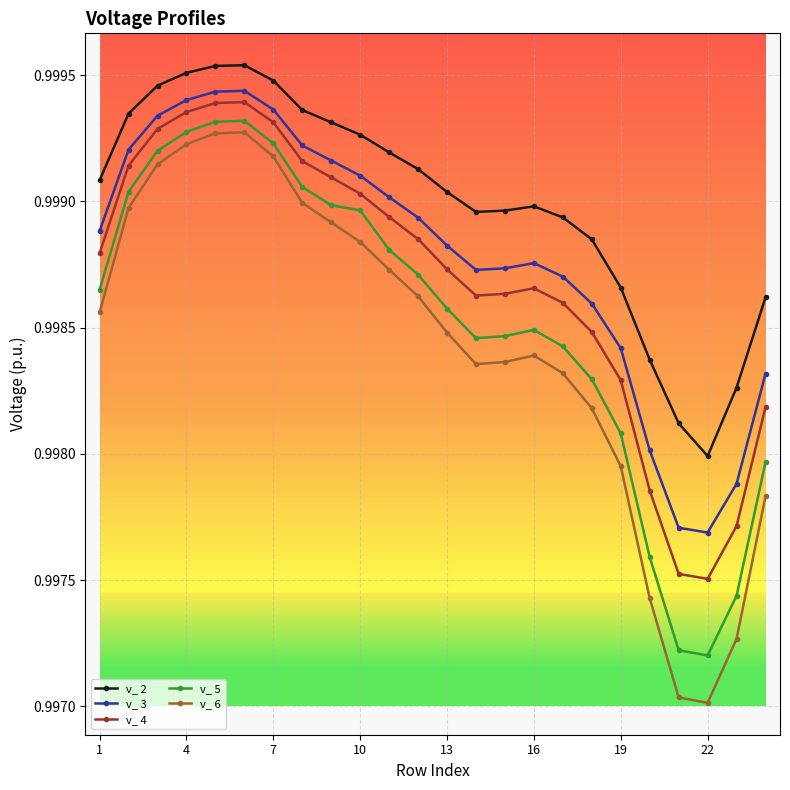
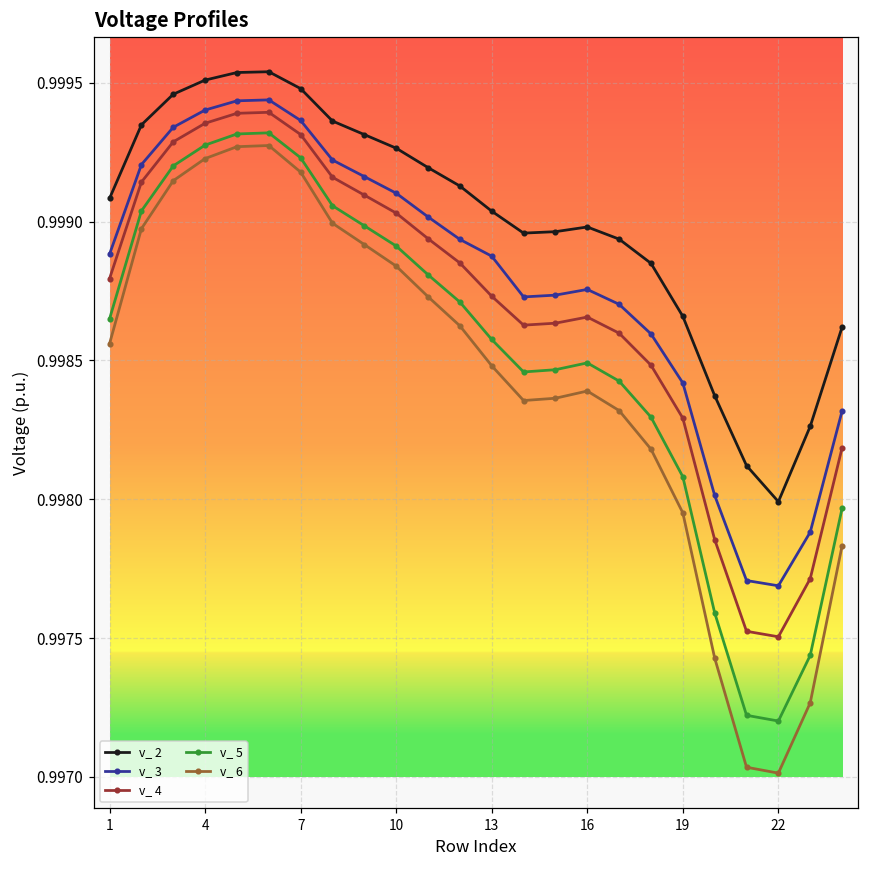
v_ 5, 10: 0.99896 -> 0.99891
v_ 3, 13: 0.99882 -> 0.99888
